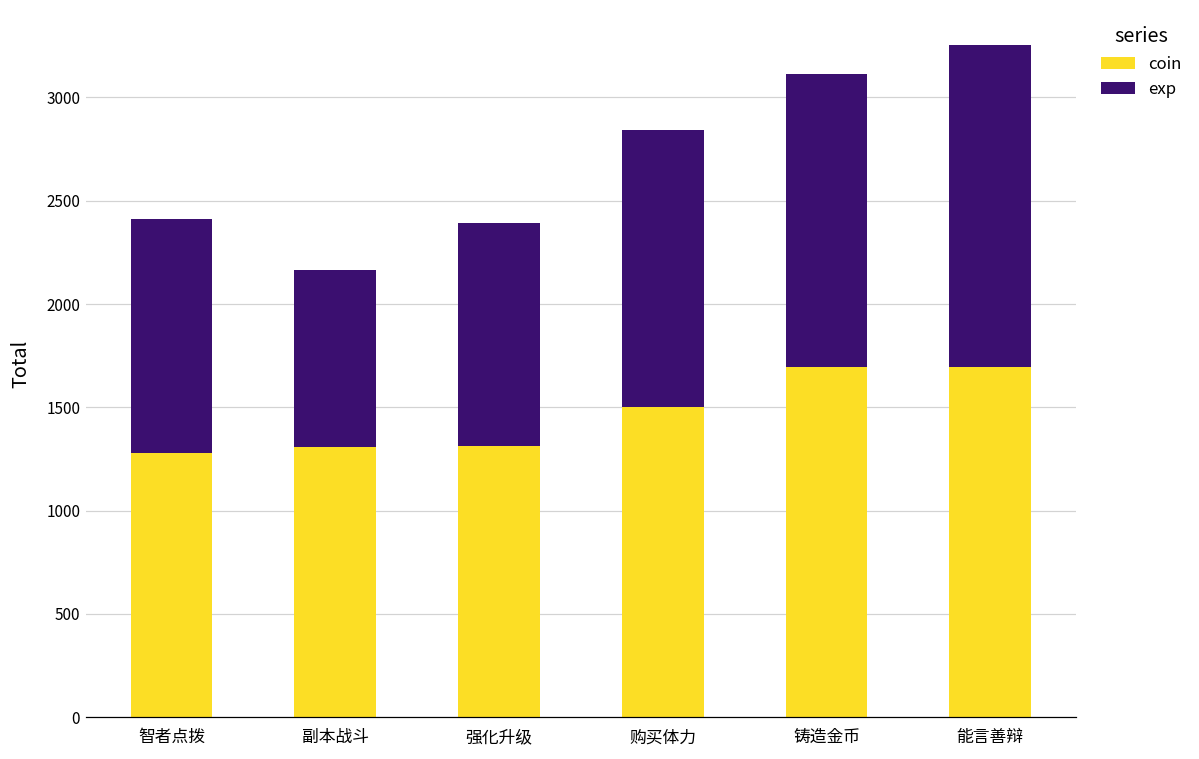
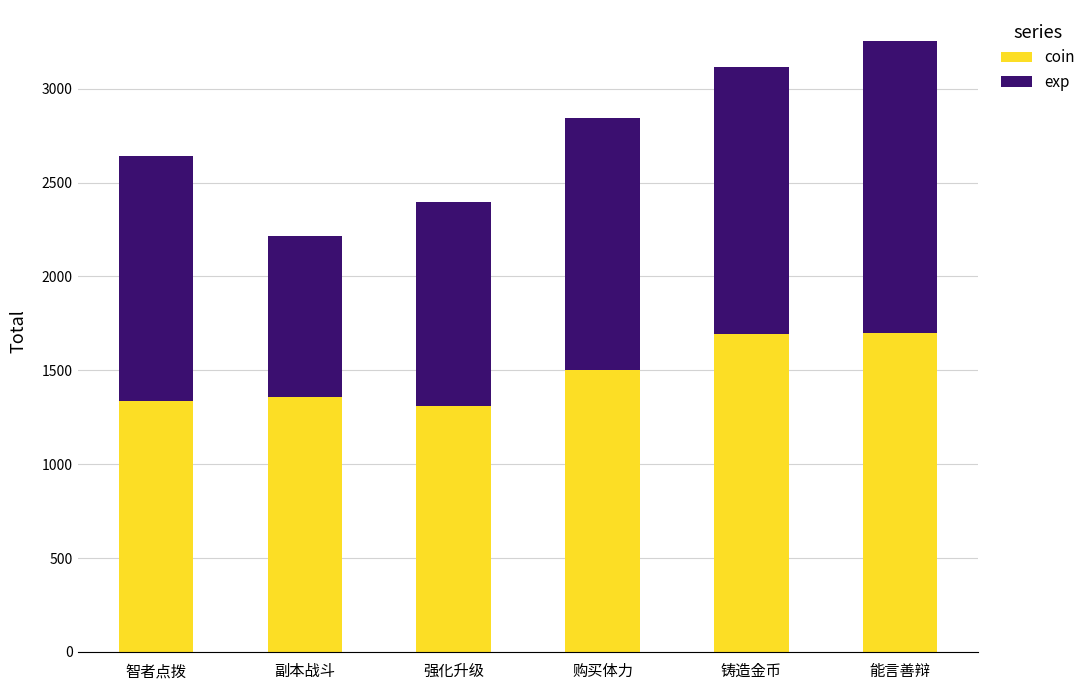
coin, 智者点拨: 1280 -> 1340
exp, 智者点拨: 1130 -> 1310
coin, 副本战斗: 1310 -> 1360
